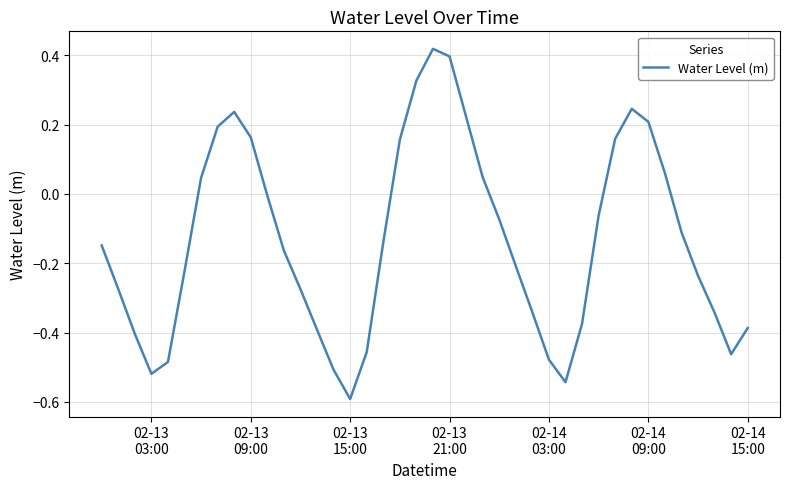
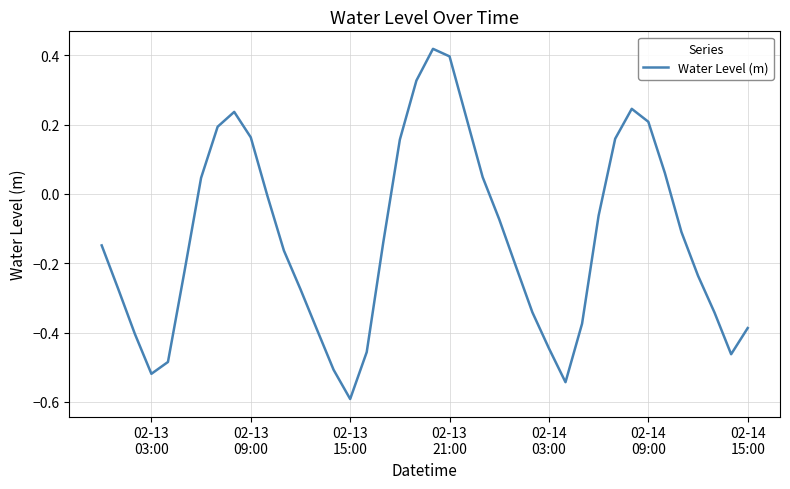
02-14 03:00: -0.48 -> -0.45
